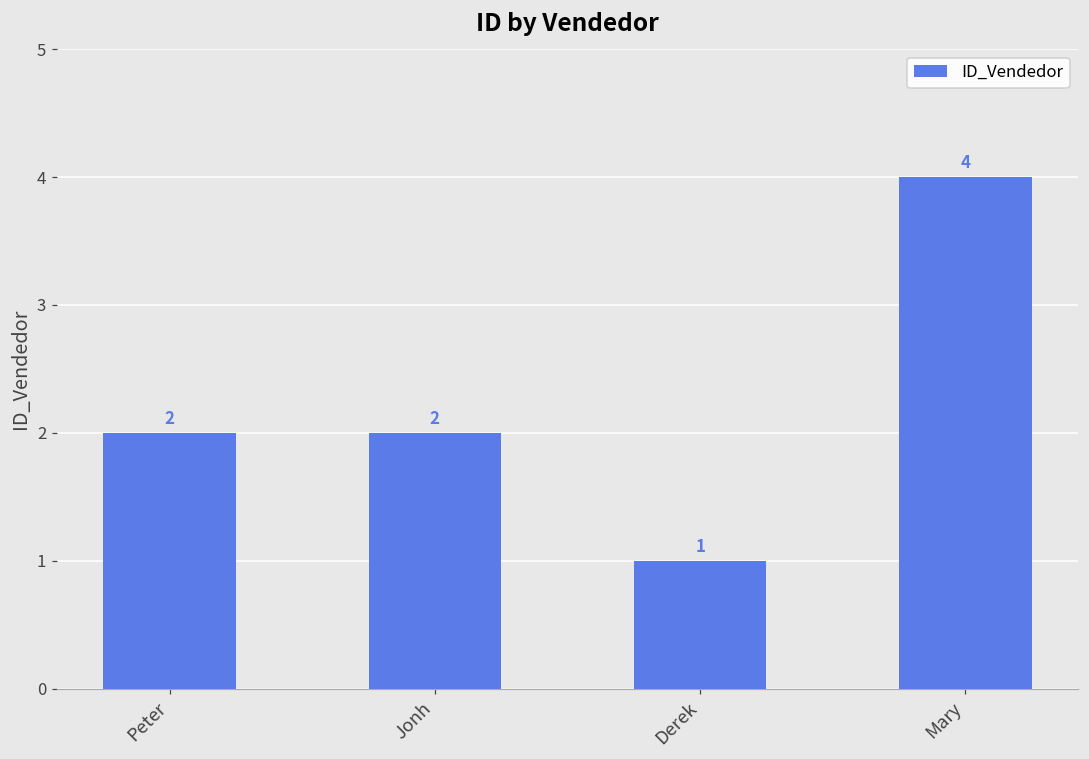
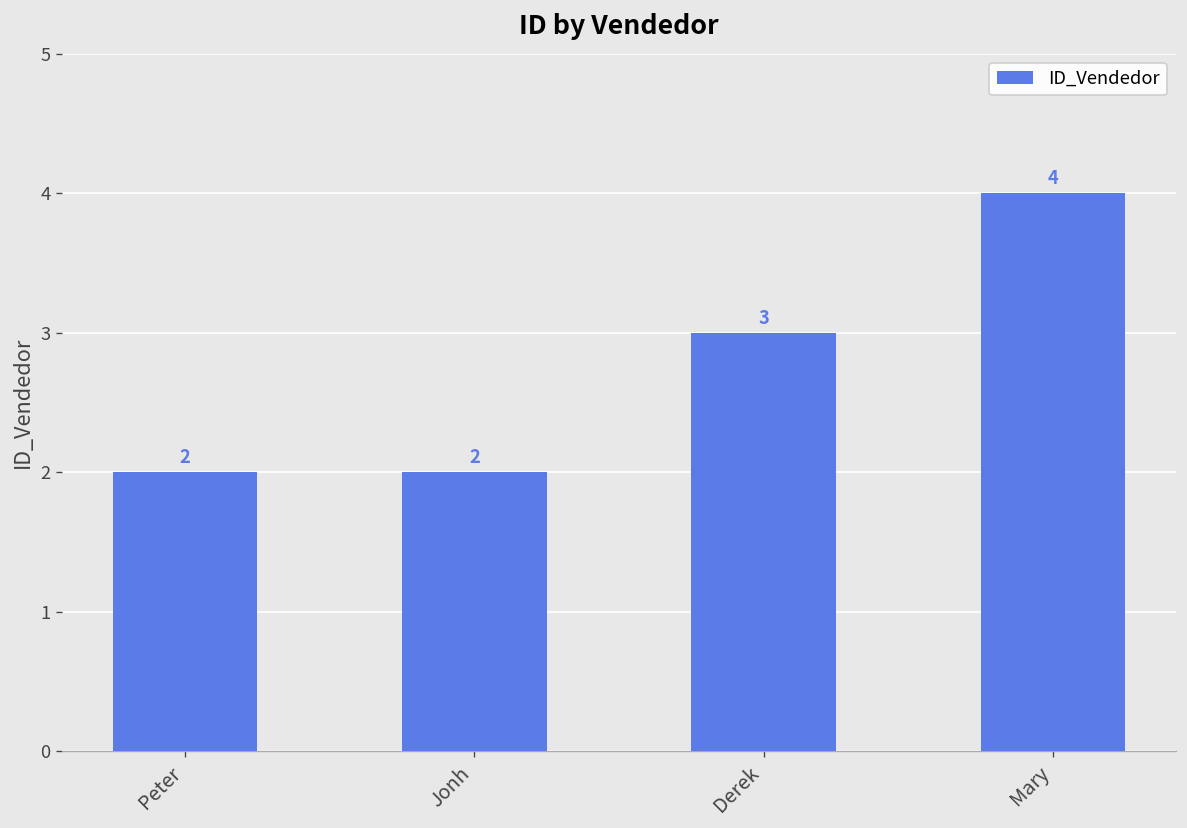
Derek: 1 -> 3
